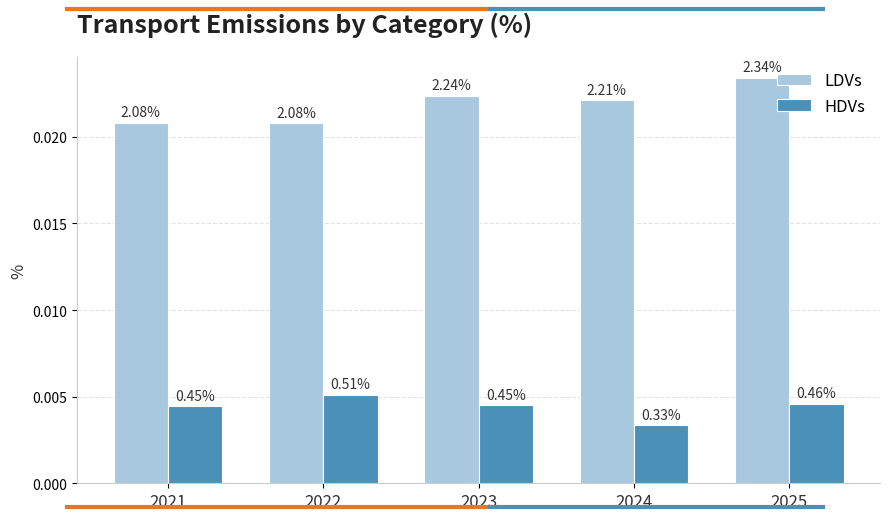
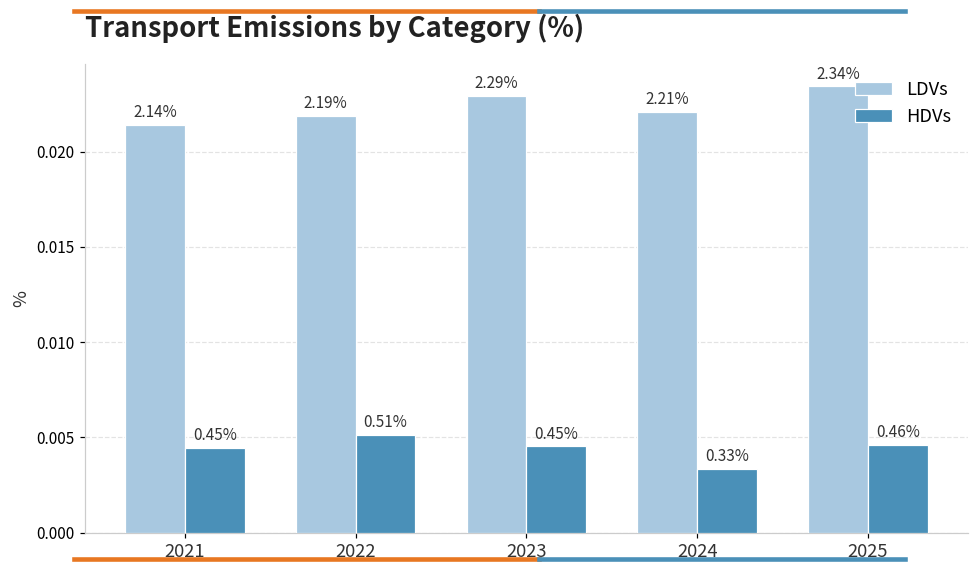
LDVs, 2021: 2.08% -> 2.14%
LDVs, 2022: 2.08% -> 2.19%
LDVs, 2023: 2.24% -> 2.29%
